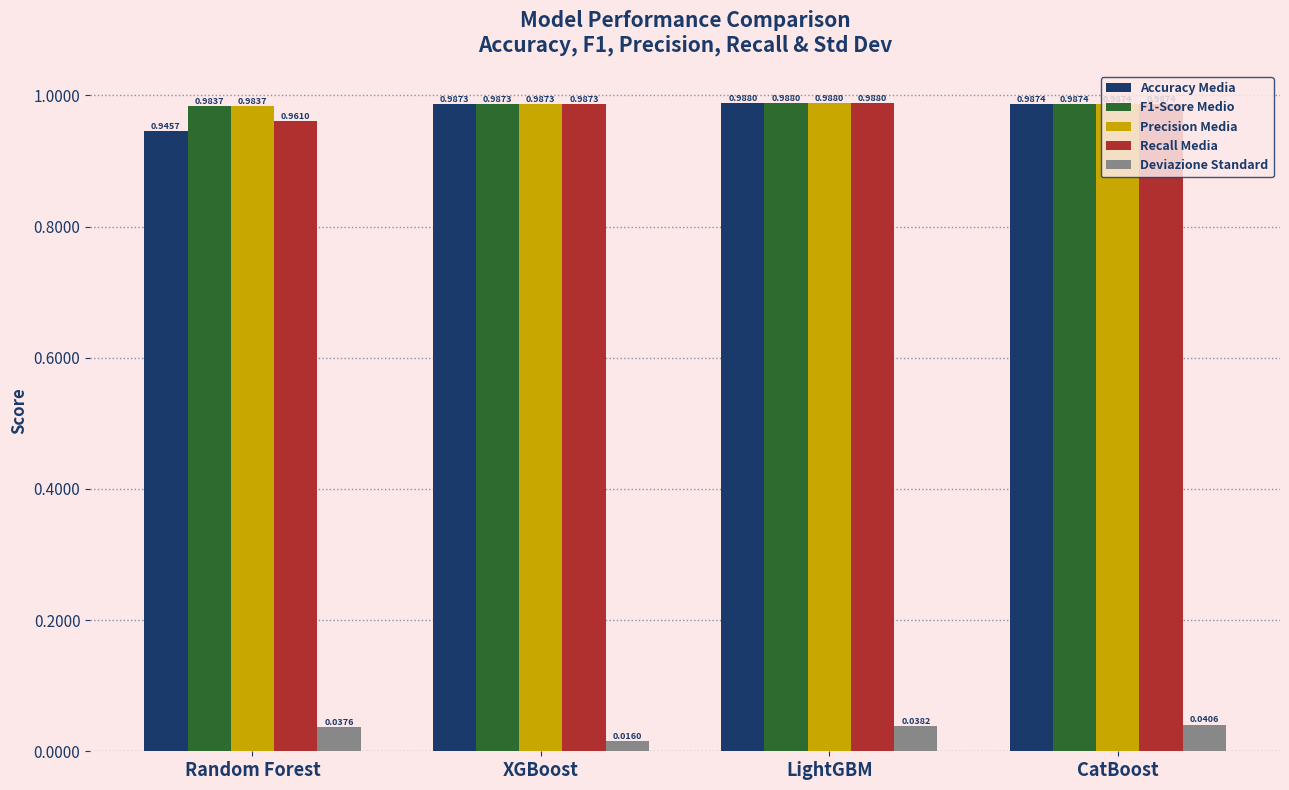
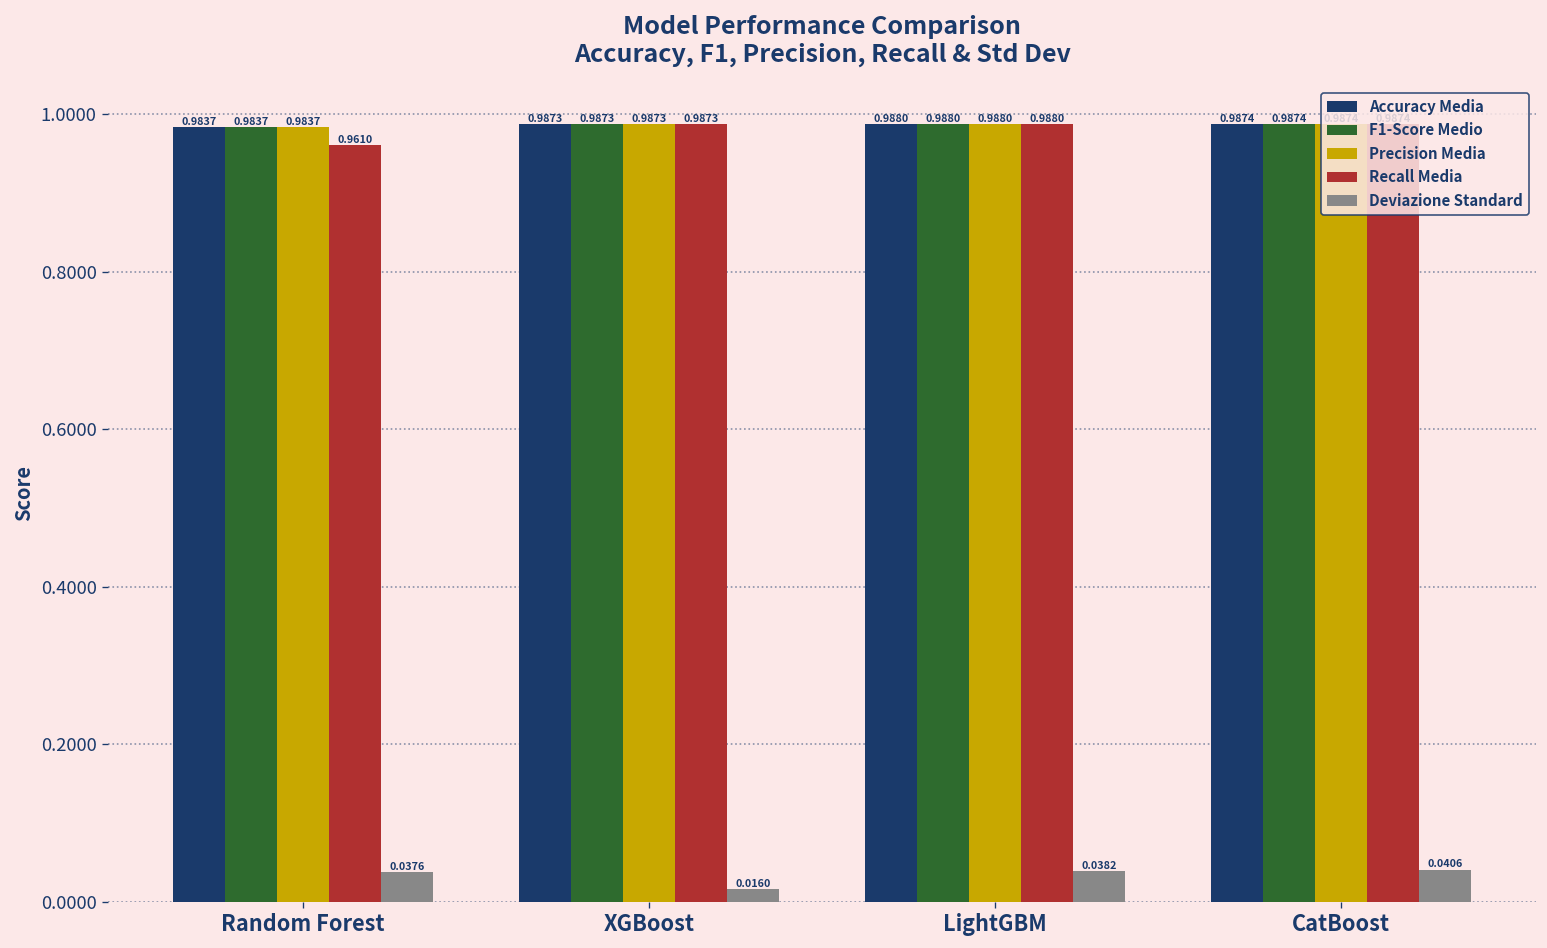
Accuracy Media, Random Forest: 0.9457 -> 0.9837
